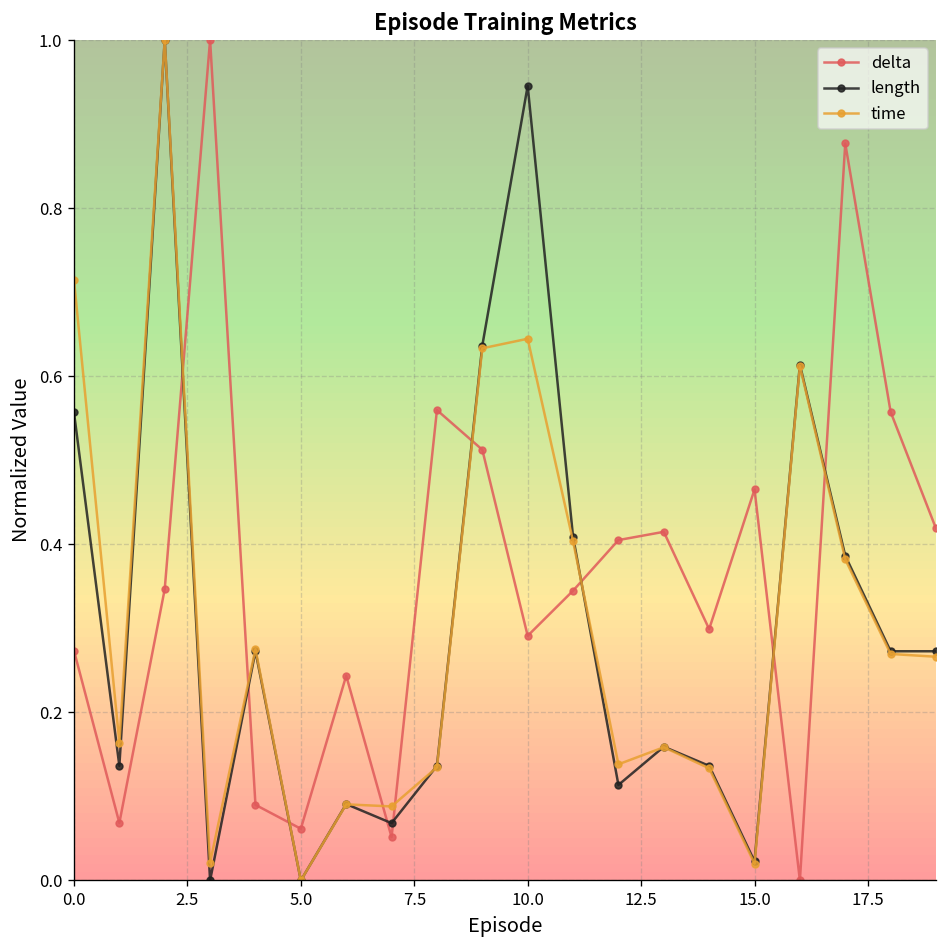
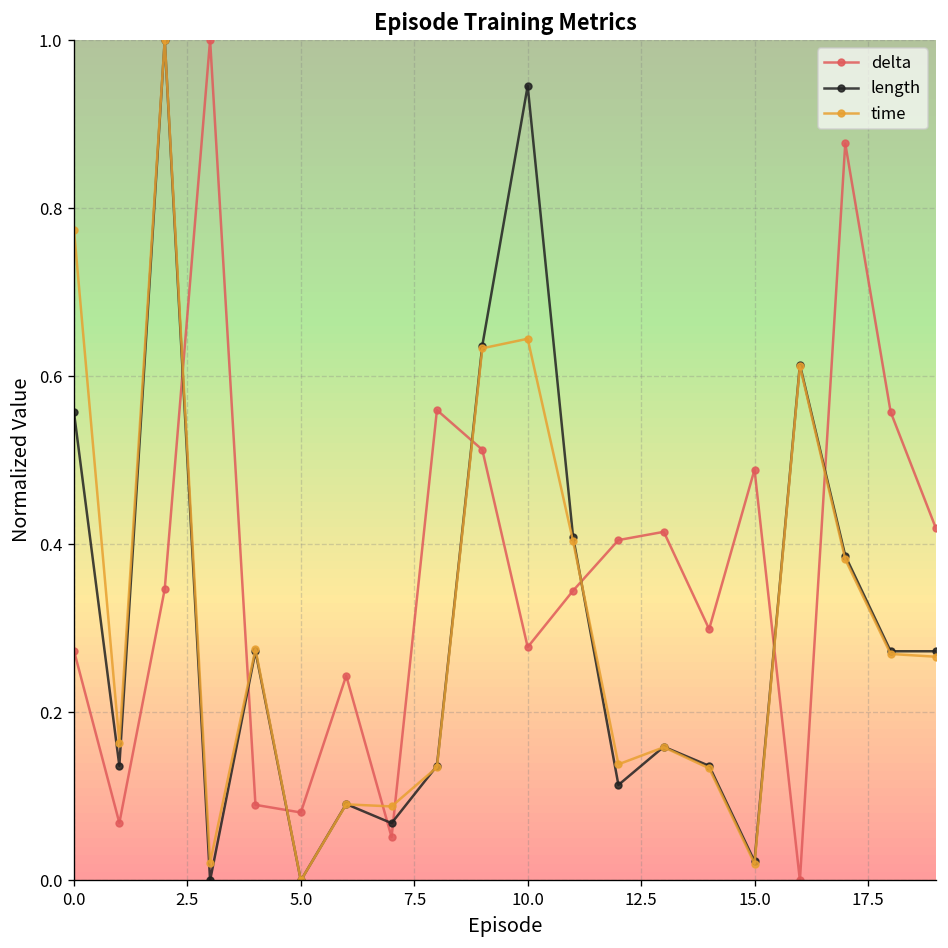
time, 0.0: 0.71 -> 0.77
delta, 5.0: 0.06 -> 0.08
delta, 10.0: 0.29 -> 0.28
delta, 15.0: 0.47 -> 0.49
